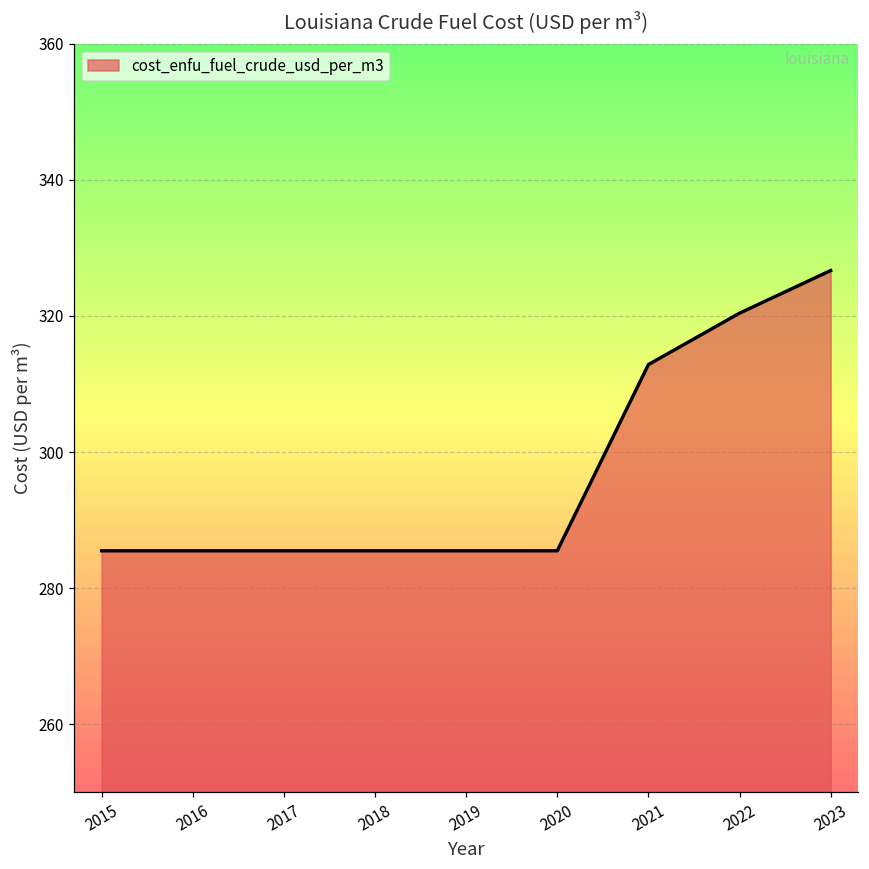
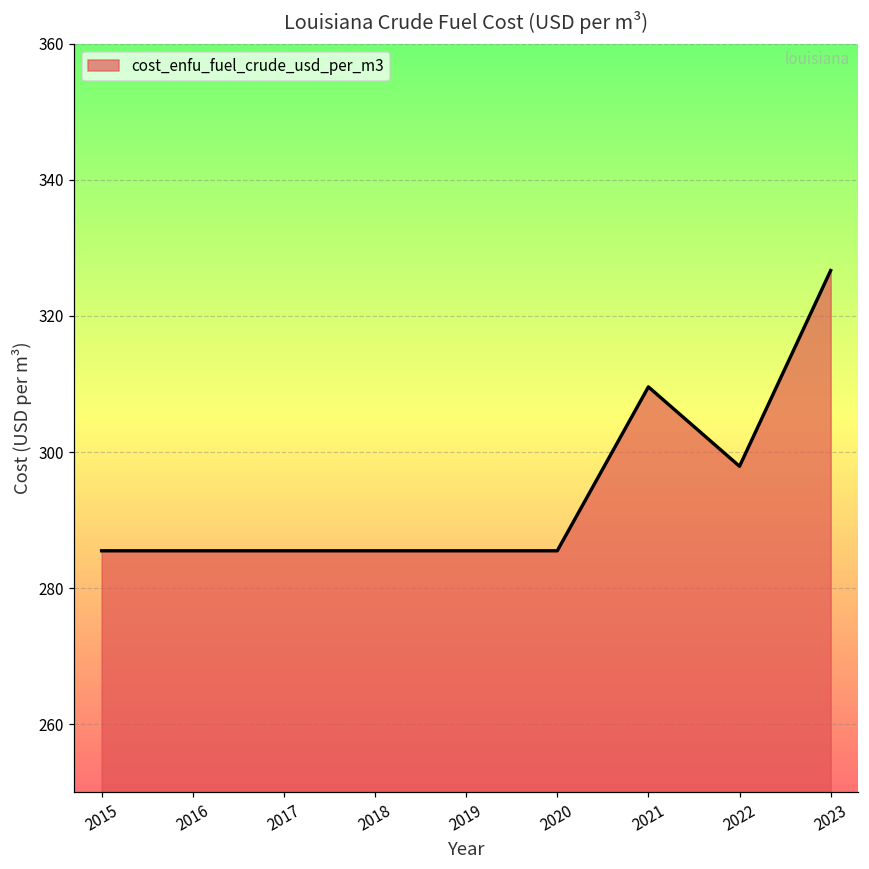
2021: 313 -> 310
2022: 320 -> 298
